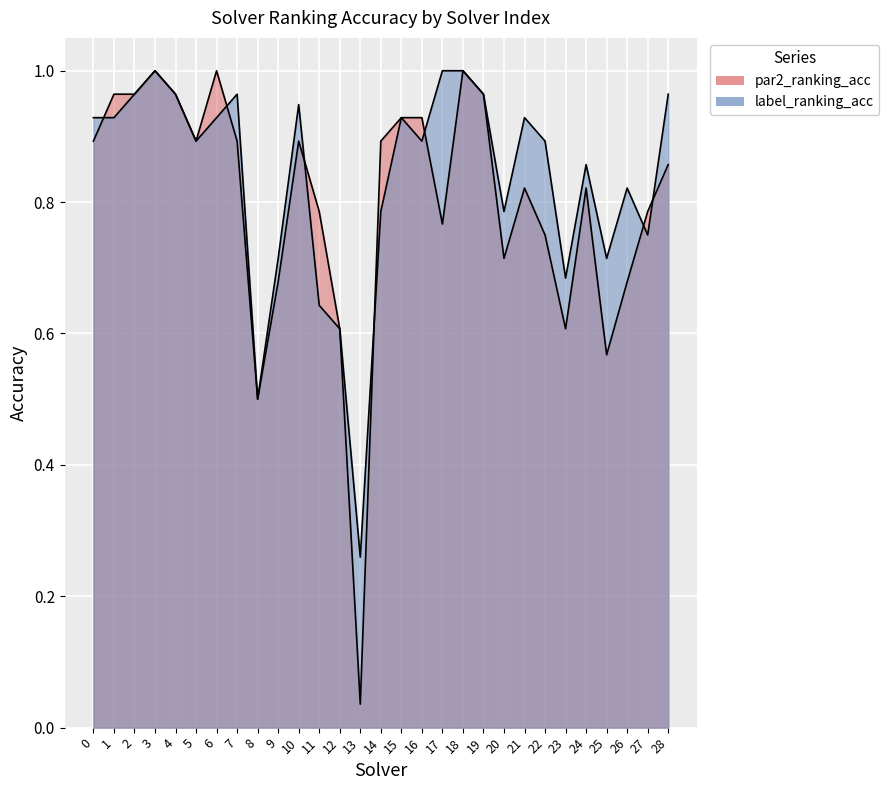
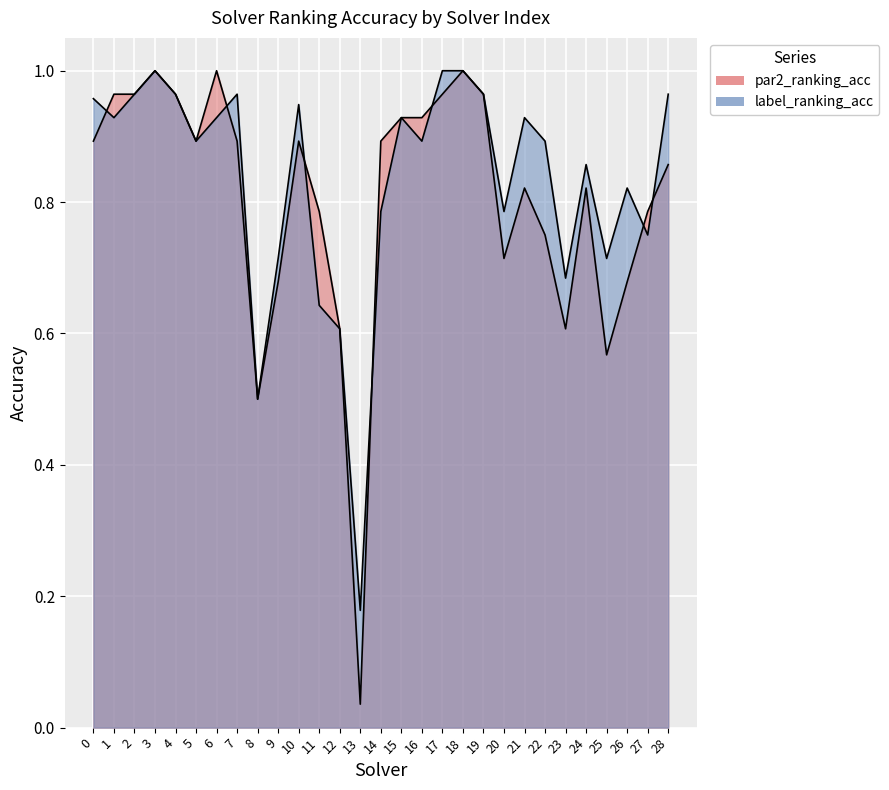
label_ranking_acc, 0: 0.93 -> 0.96
label_ranking_acc, 13: 0.26 -> 0.18
par2_ranking_acc, 17: 0.77 -> 0.96
